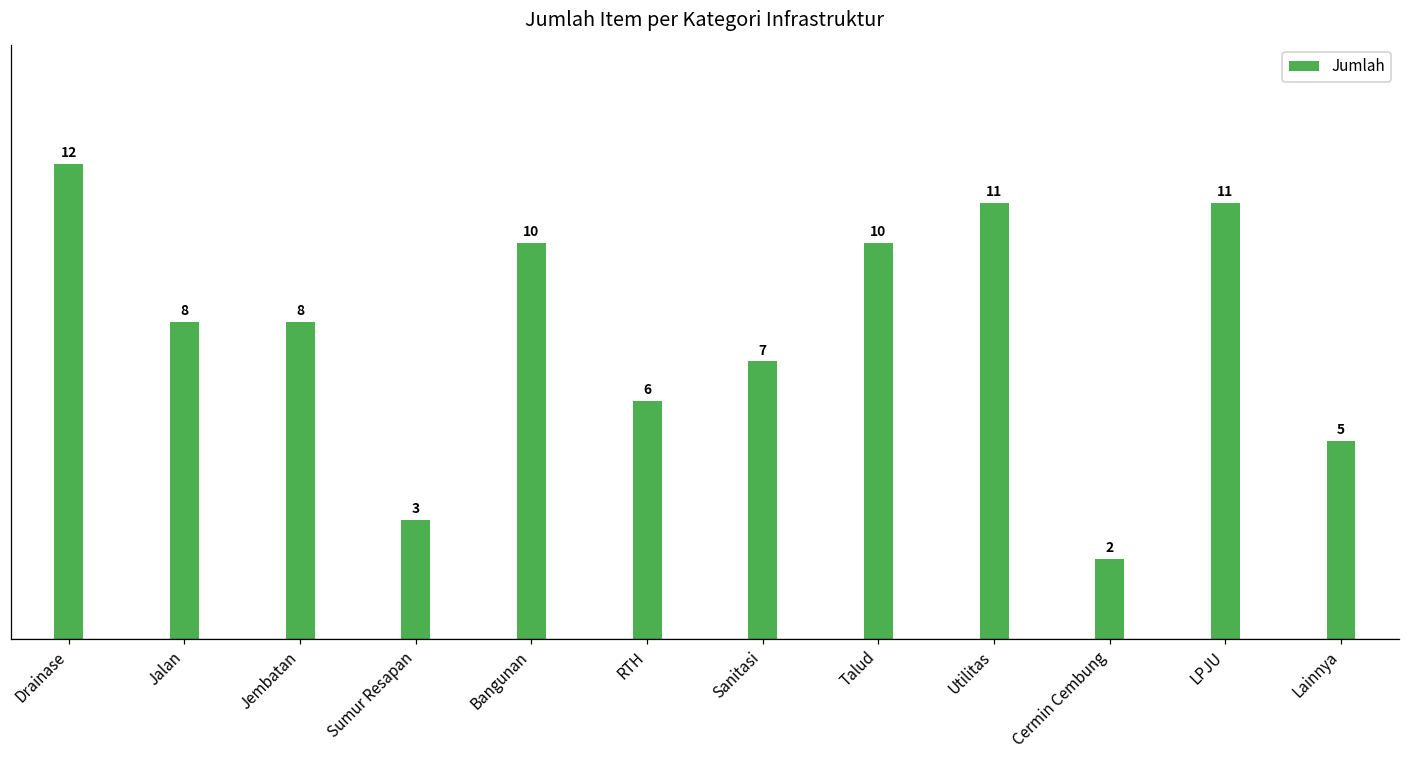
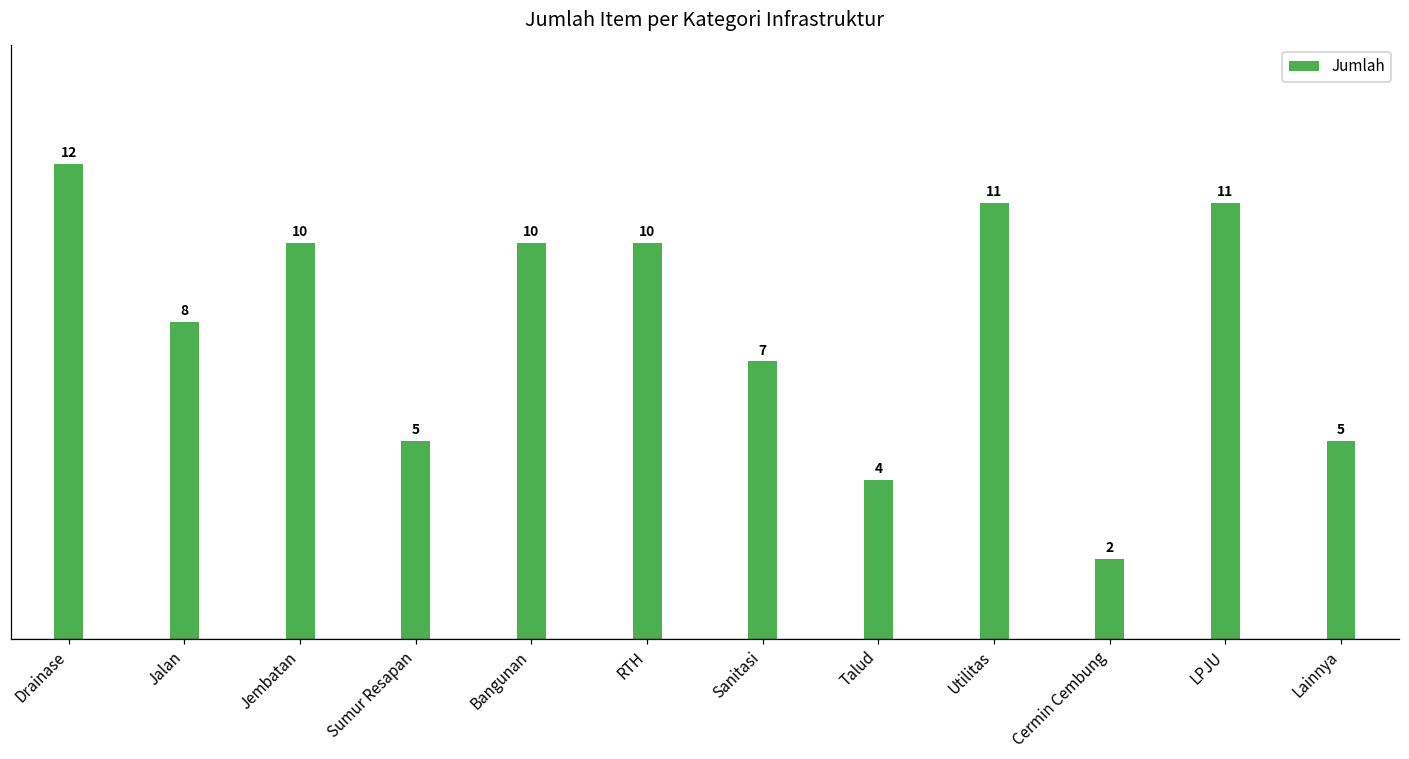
Jembatan: 8 -> 10
Sumur Resapan: 3 -> 5
RTH: 6 -> 10
Talud: 10 -> 4
